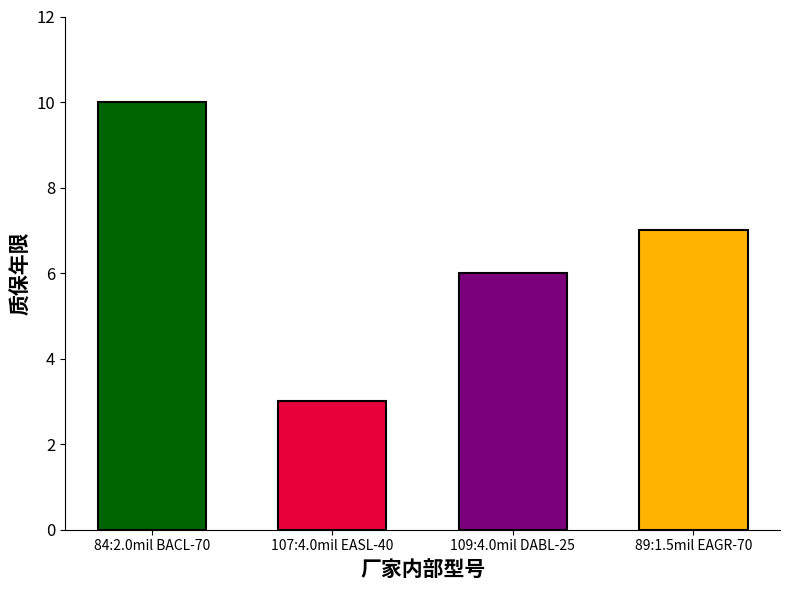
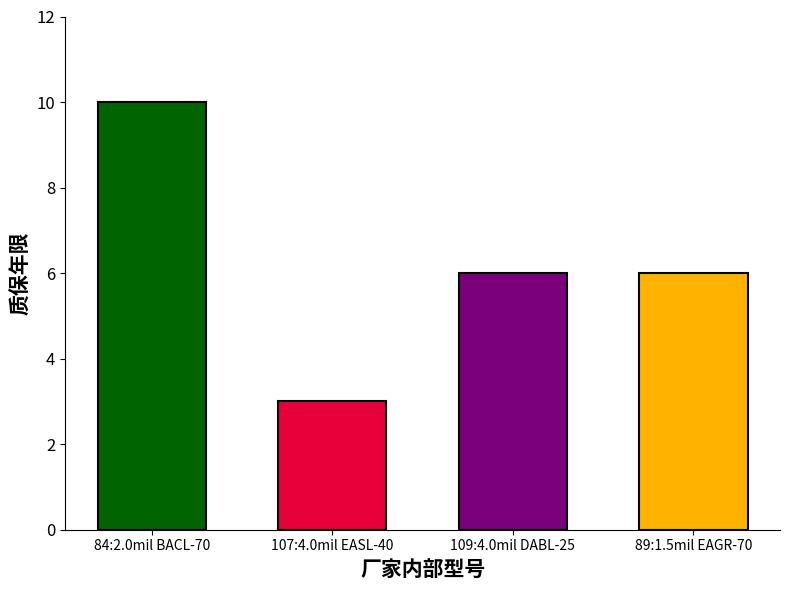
89:1.5mil EAGR-70: 7 -> 6
